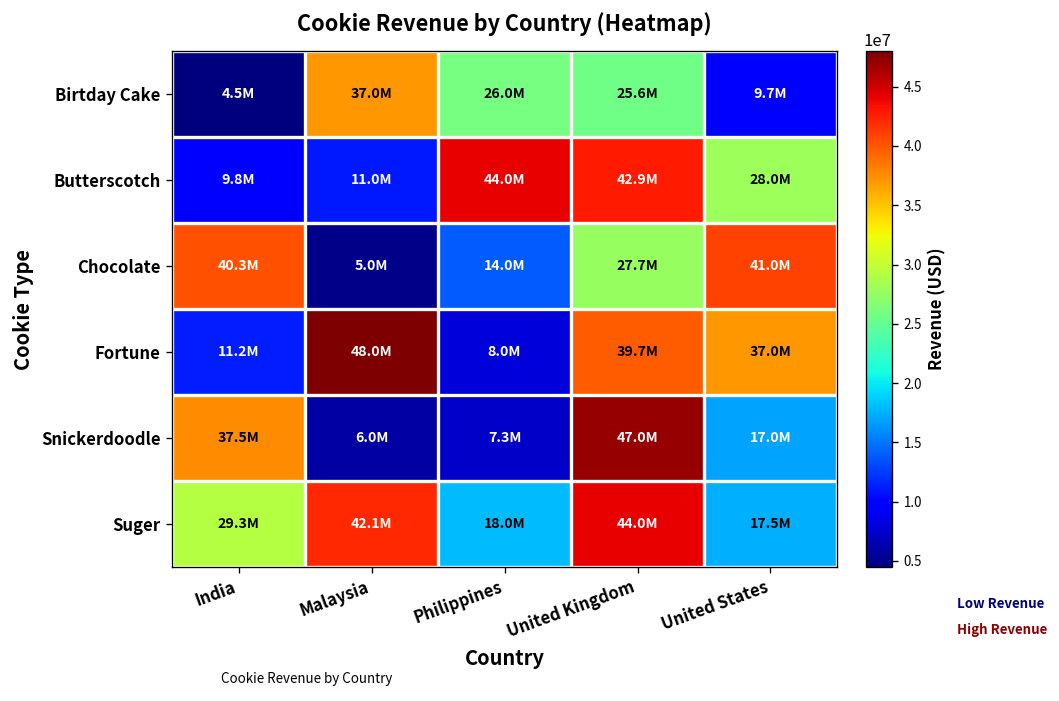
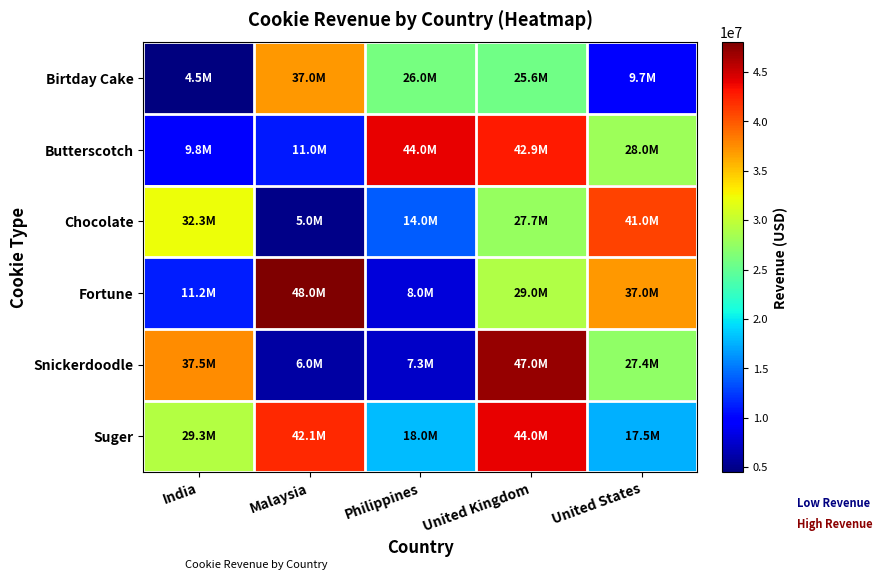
Chocolate, India: 40.3M -> 32.3M
Fortune, United Kingdom: 39.7M -> 29.0M
Snickerdoodle, United States: 17.0M -> 27.4M
